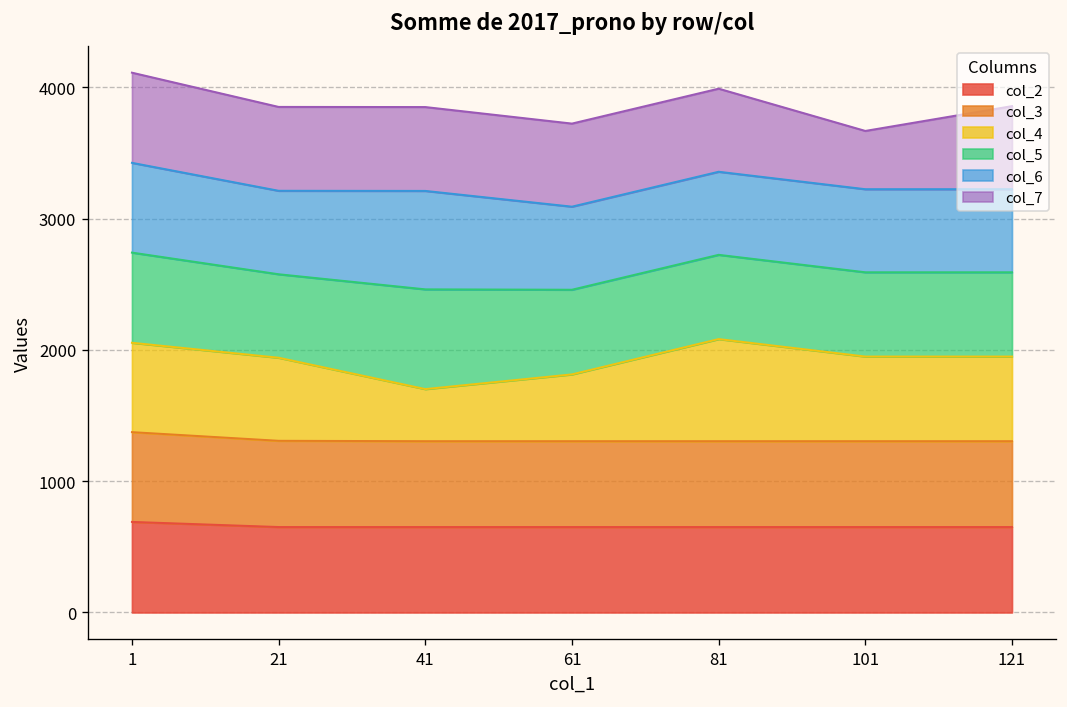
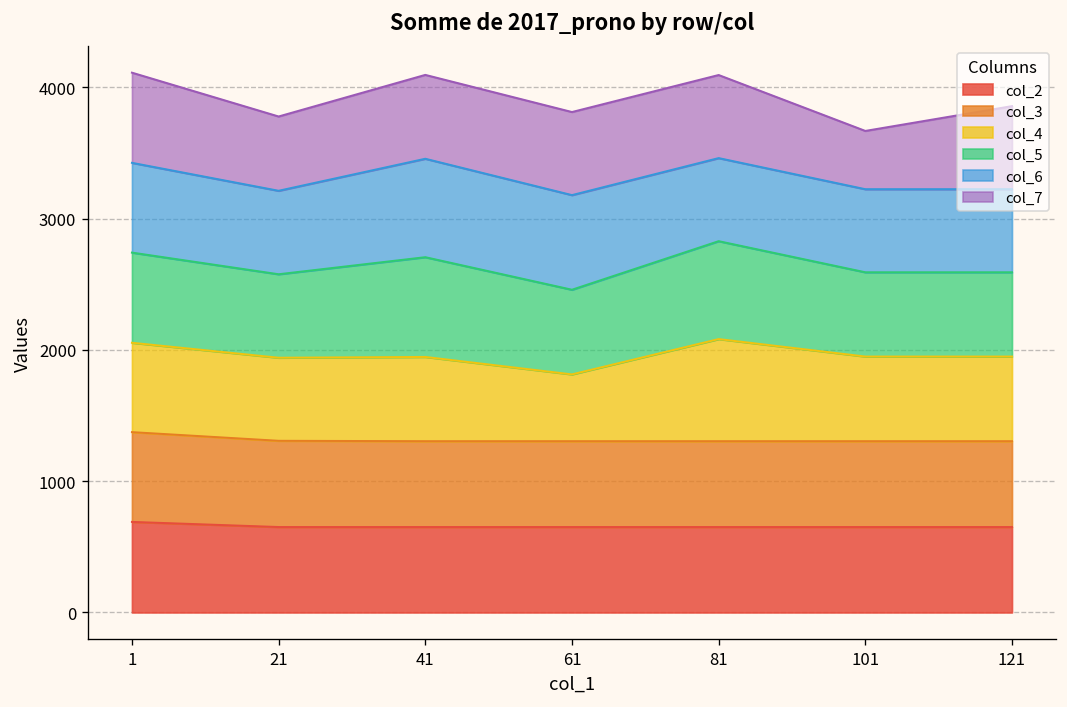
col_7, 21: 640 -> 570
col_4, 41: 400 -> 640
col_6, 61: 630 -> 720
col_5, 81: 640 -> 750
